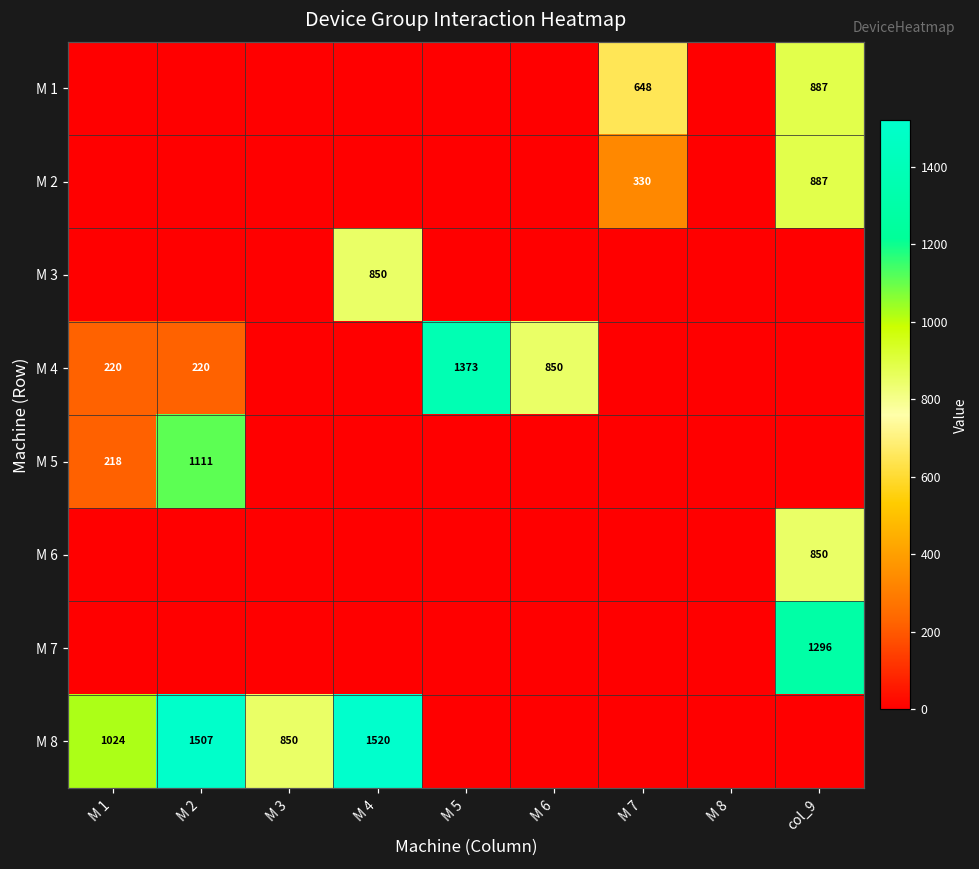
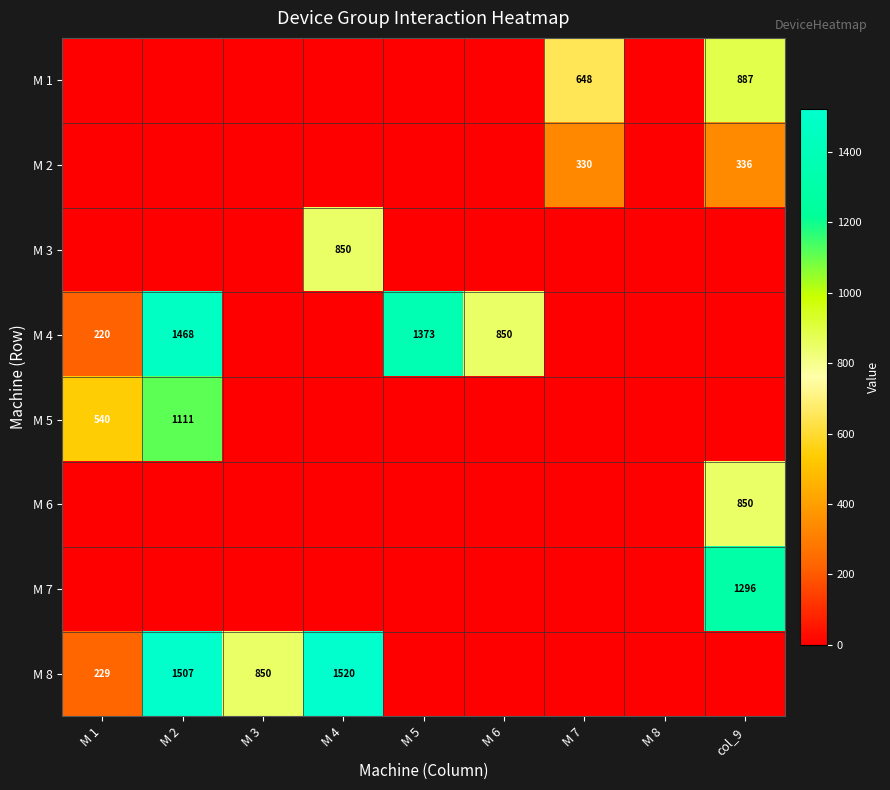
M 2, col_9: 887 -> 336
M 4, M 2: 220 -> 1468
M 5, M 1: 218 -> 540
M 8, M 1: 1024 -> 229
